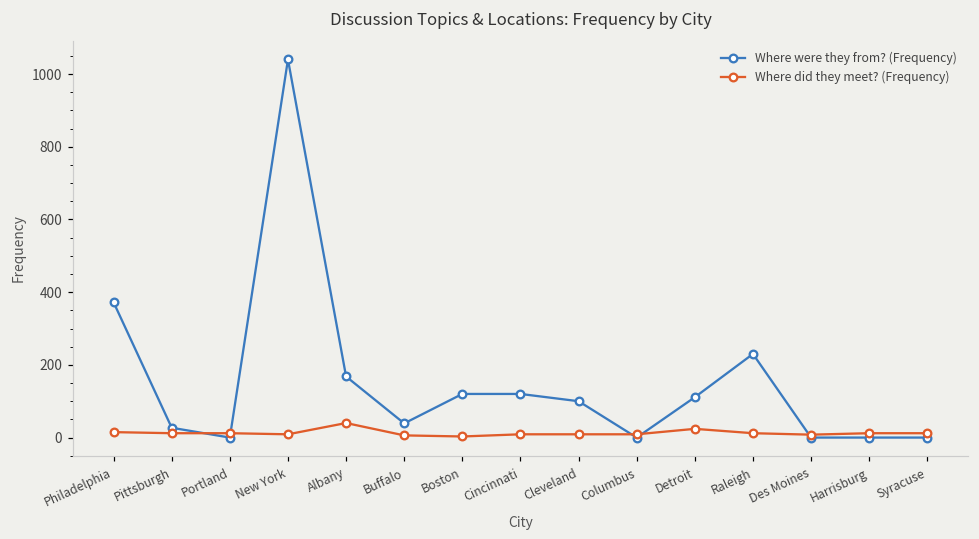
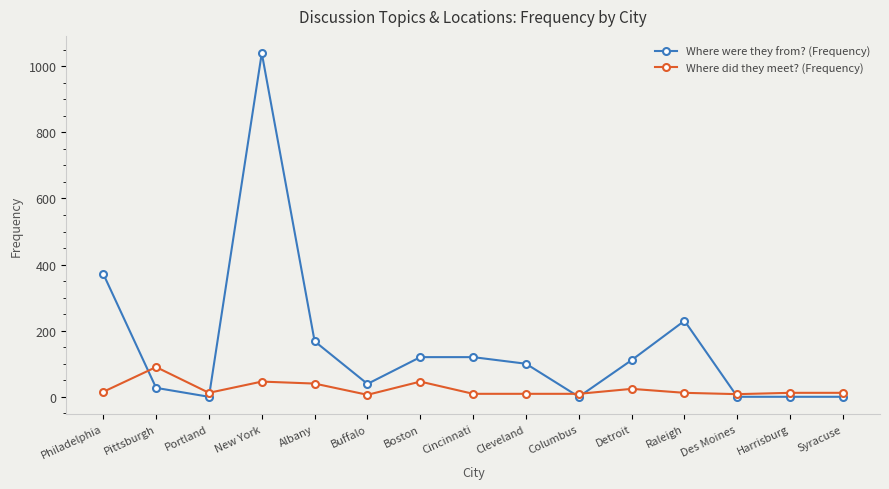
Where did they meet? (Frequency), Pittsburgh: 10 -> 90
Where did they meet? (Frequency), New York: 10 -> 50
Where did they meet? (Frequency), Boston: 0 -> 50
